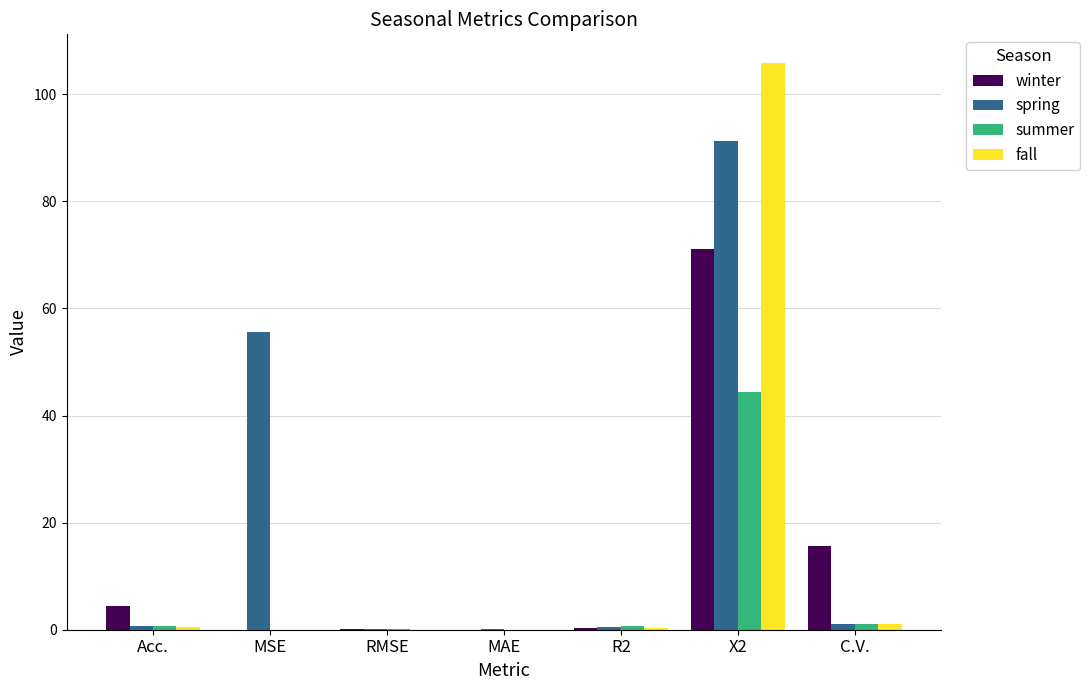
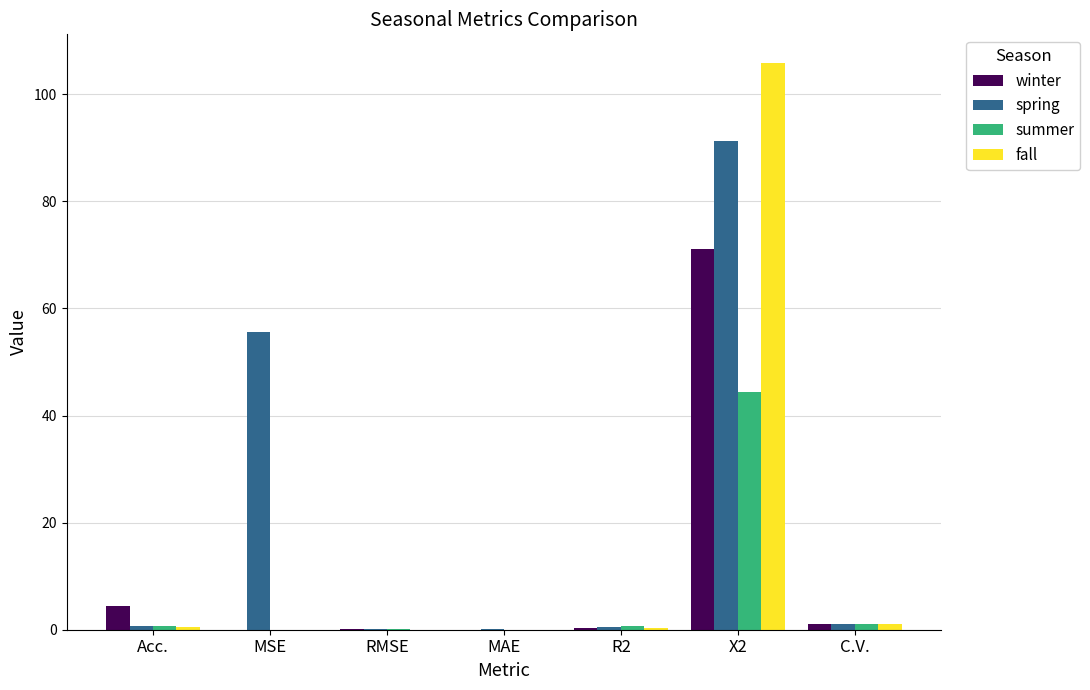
winter, C.V.: 16 -> 1
